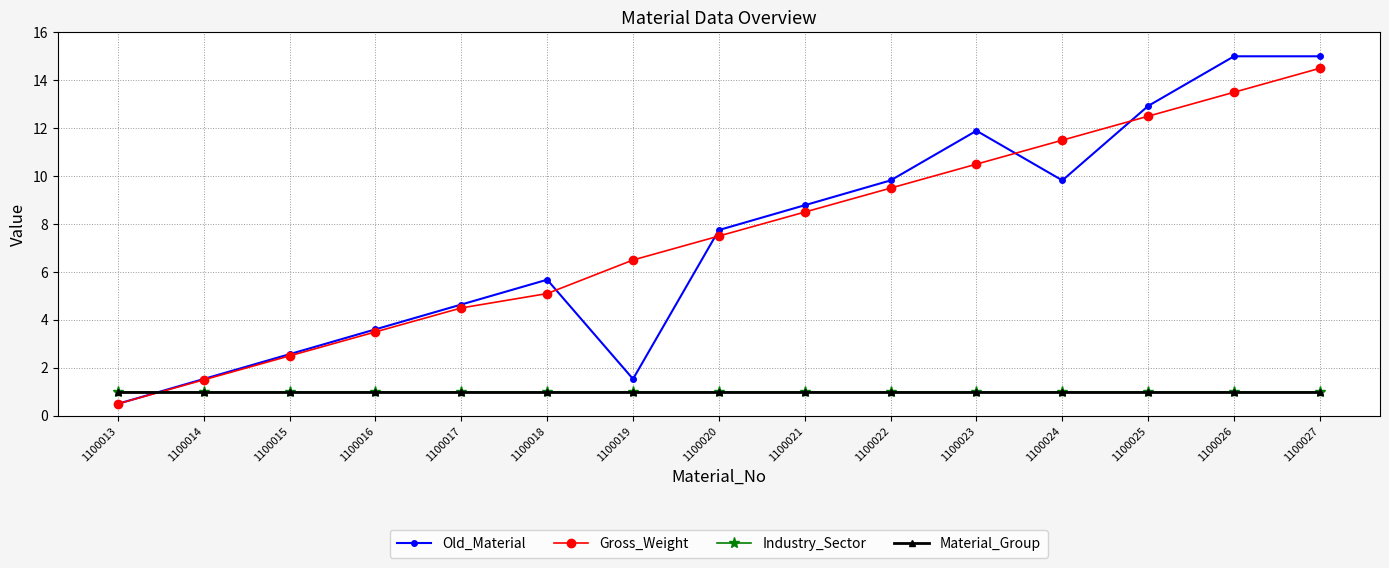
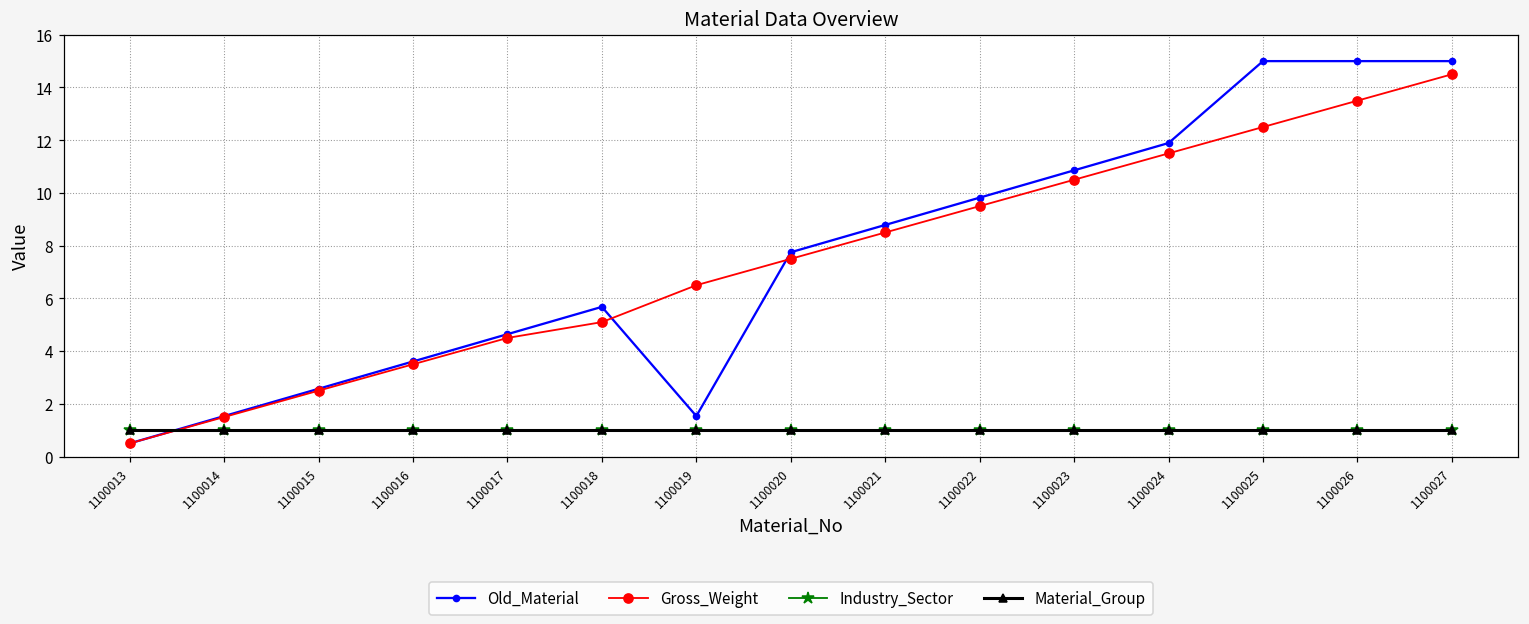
Old_Material, 1100023: 11.9 -> 10.9
Old_Material, 1100024: 9.8 -> 11.9
Old_Material, 1100025: 12.9 -> 15.0
